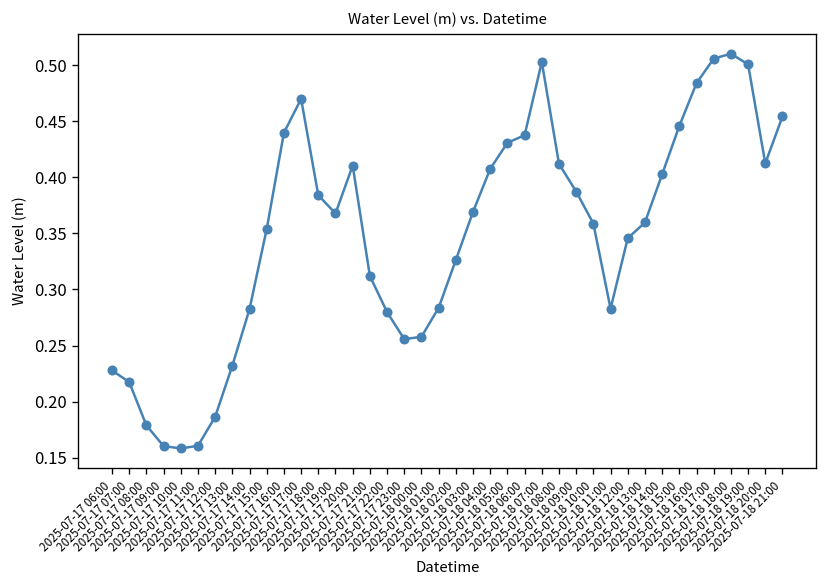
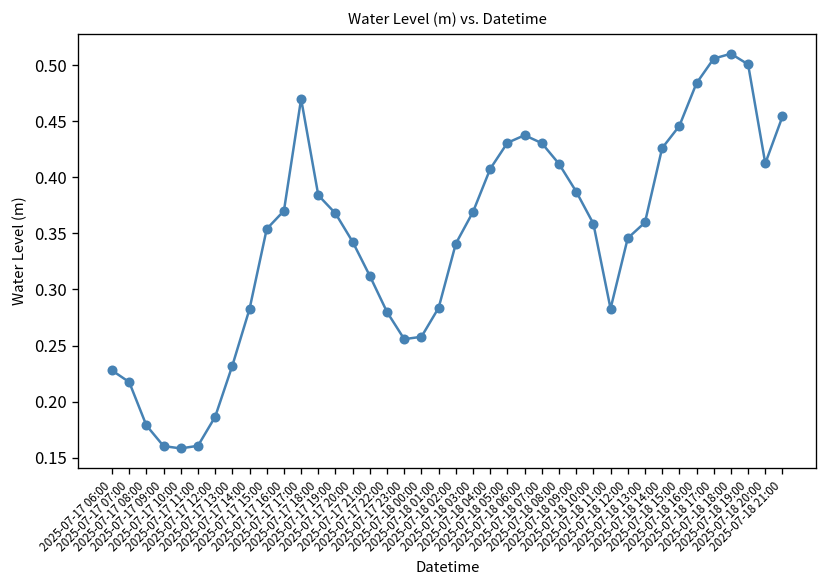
2025-07-17 16:00: 0.44 -> 0.37
2025-07-17 20:00: 0.41 -> 0.34
2025-07-18 02:00: 0.33 -> 0.34
2025-07-18 07:00: 0.50 -> 0.43
2025-07-18 14:00: 0.40 -> 0.43
